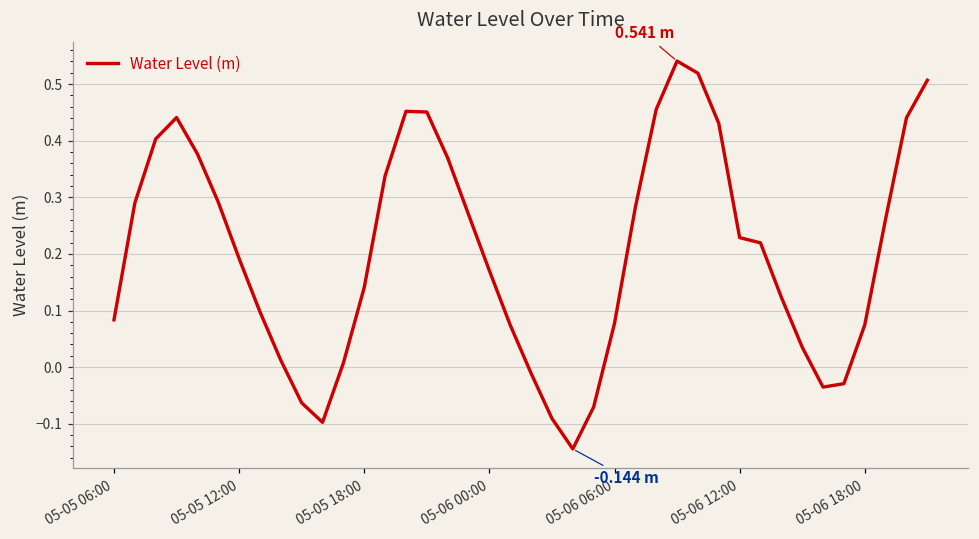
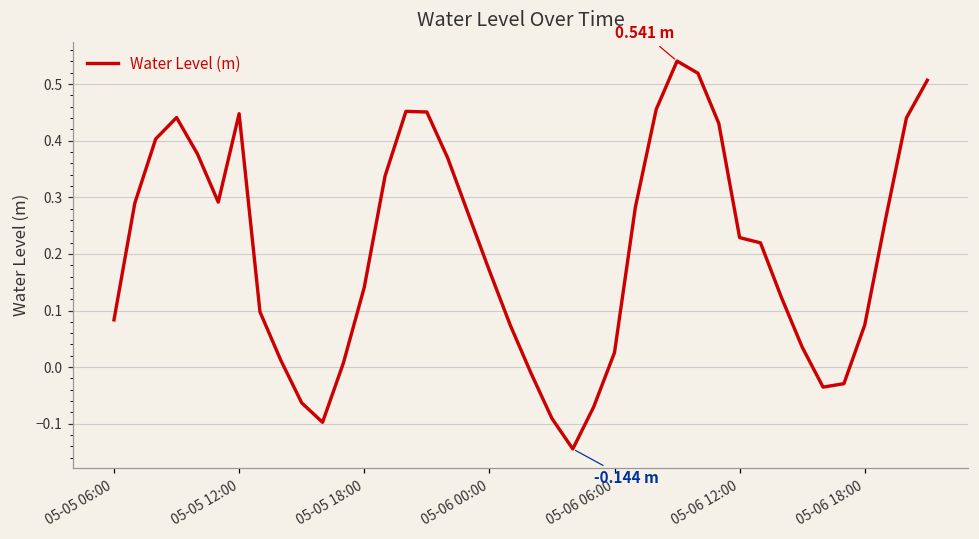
05-05 12:00: 0.19 -> 0.45
05-06 06:00: 0.08 -> 0.03
